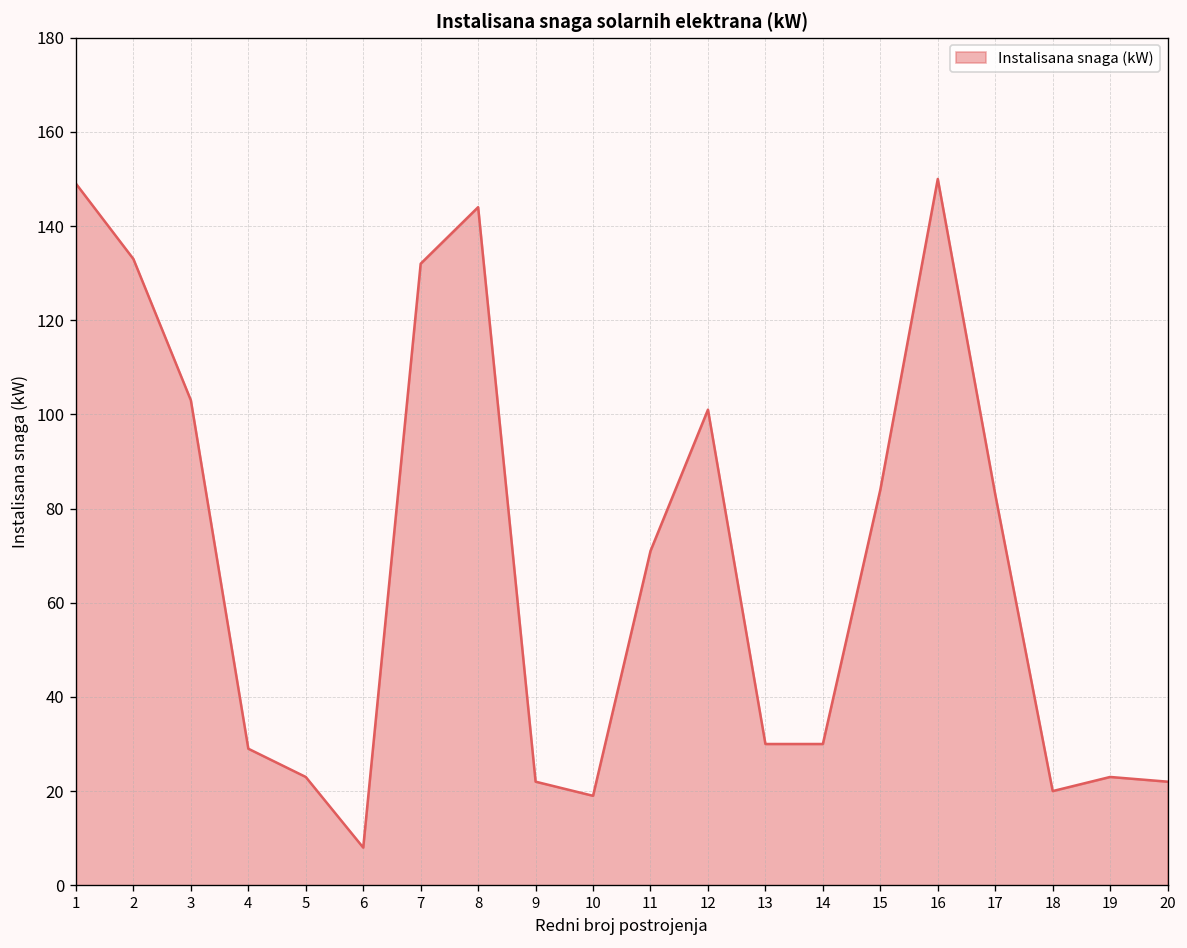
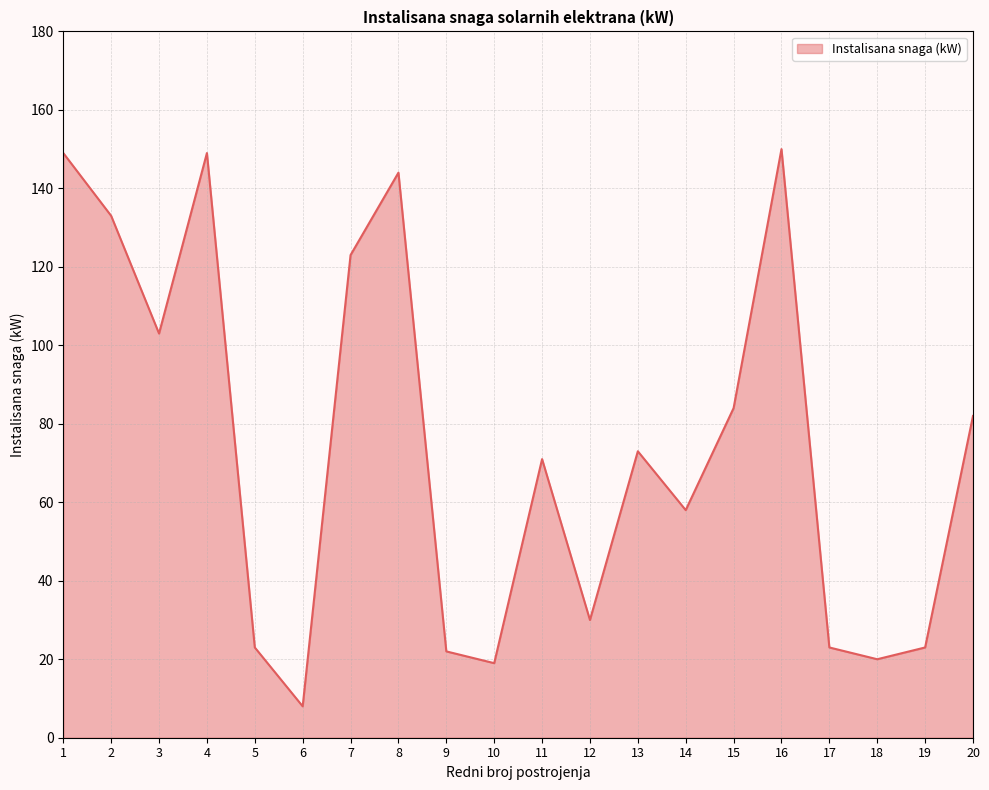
4: 29 -> 149
7: 132 -> 123
12: 101 -> 30
13: 30 -> 73
14: 30 -> 58
17: 83 -> 23
20: 22 -> 82
